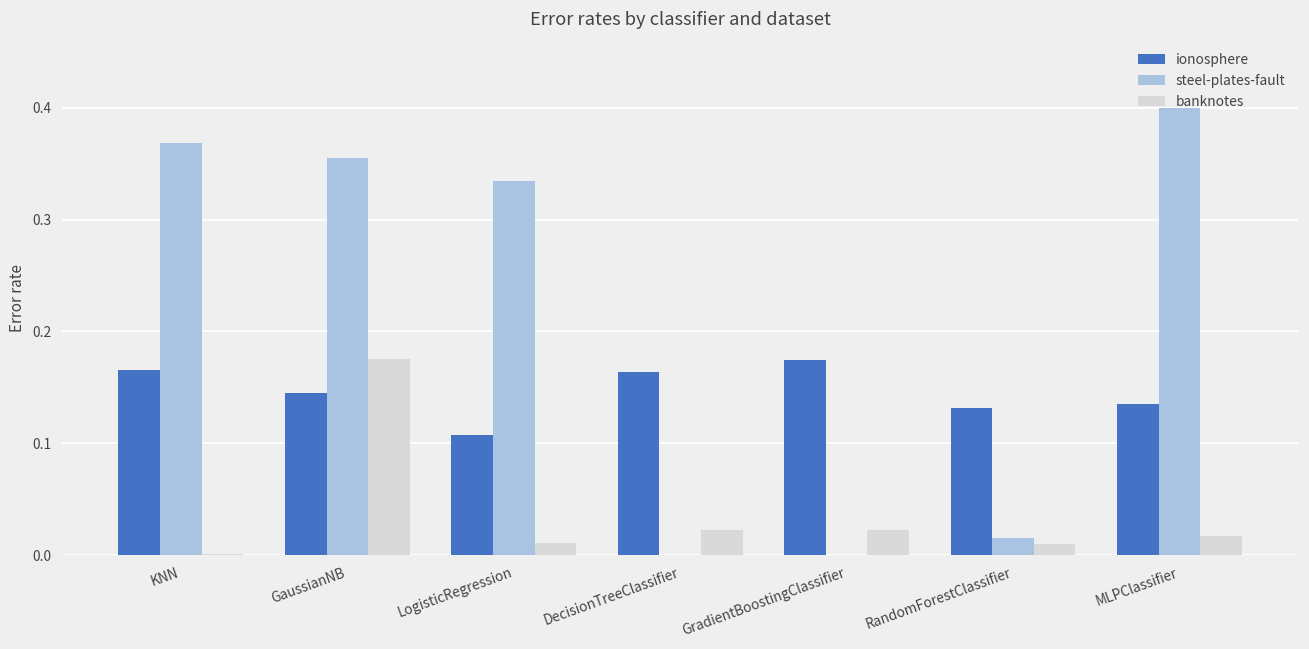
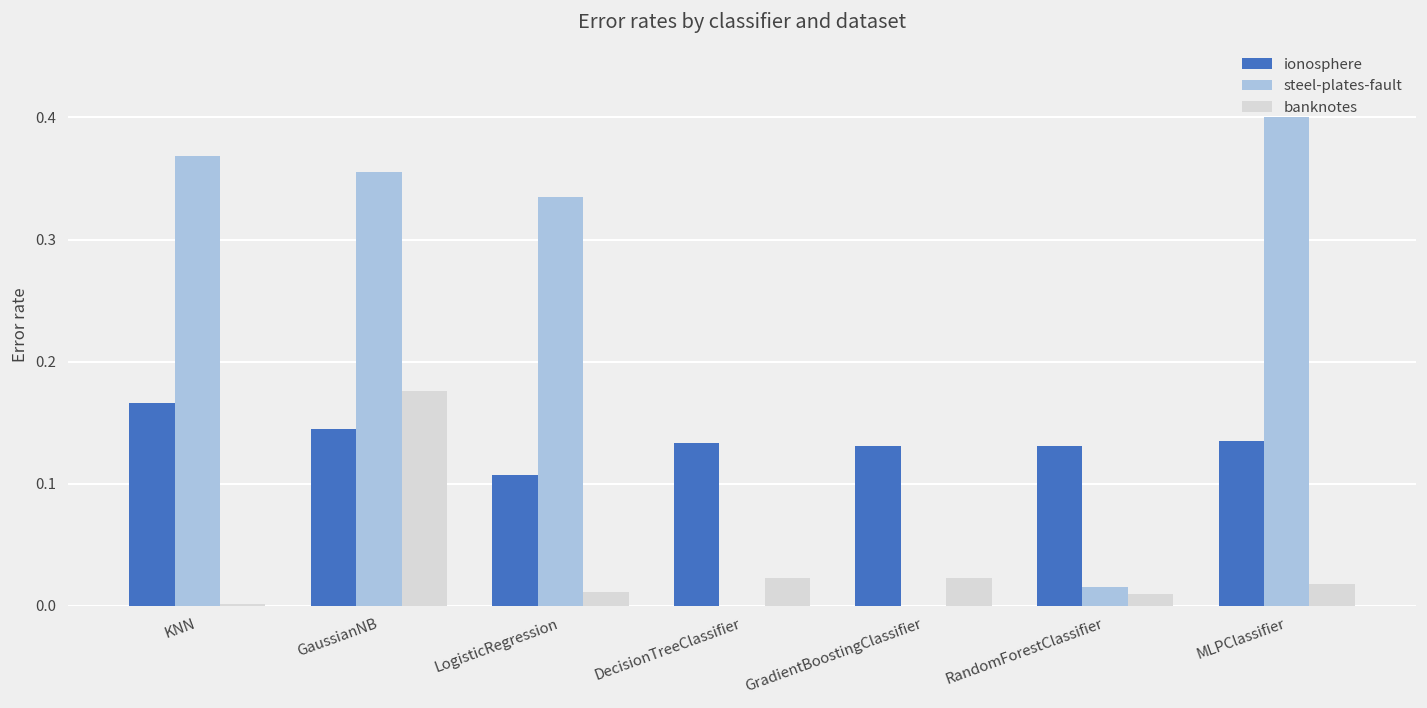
ionosphere, DecisionTreeClassifier: 0.164 -> 0.134
ionosphere, GradientBoostingClassifier: 0.174 -> 0.131
